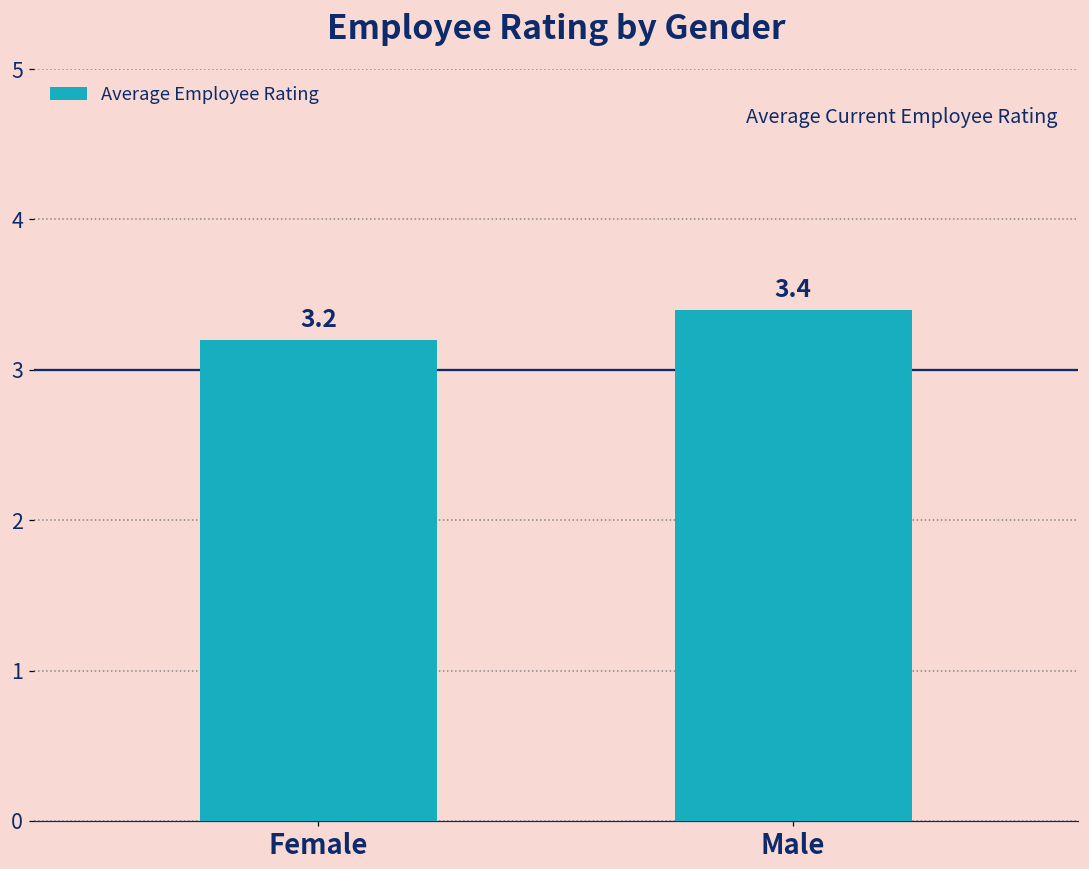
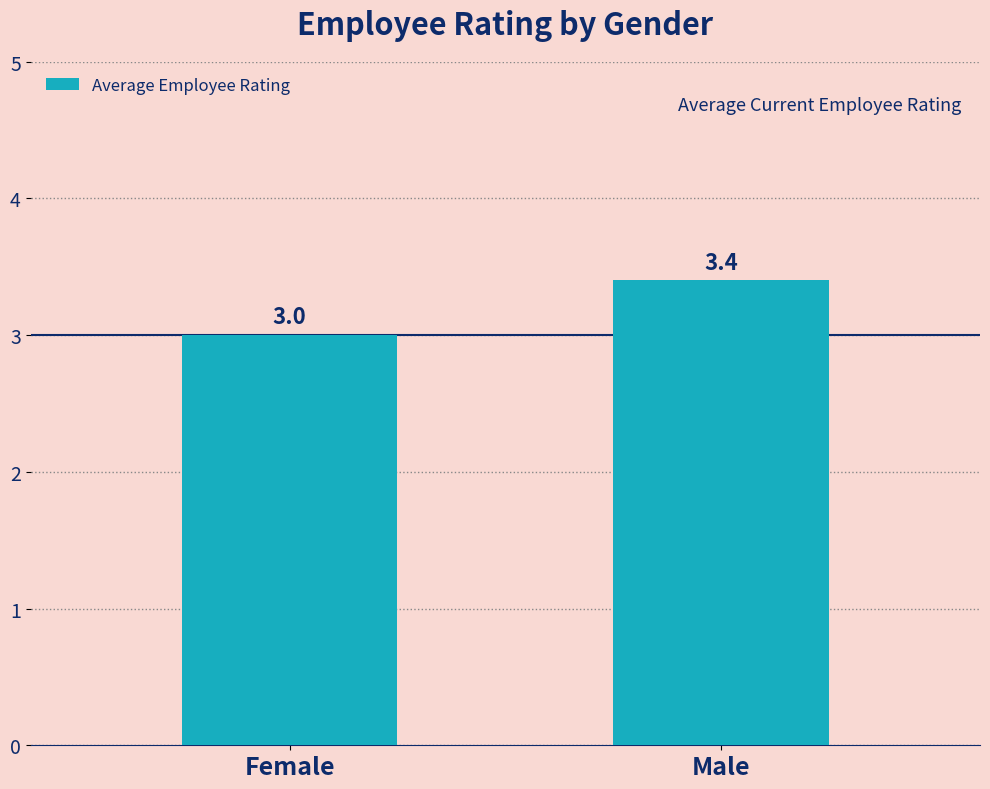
Female: 3.2 -> 3.0
